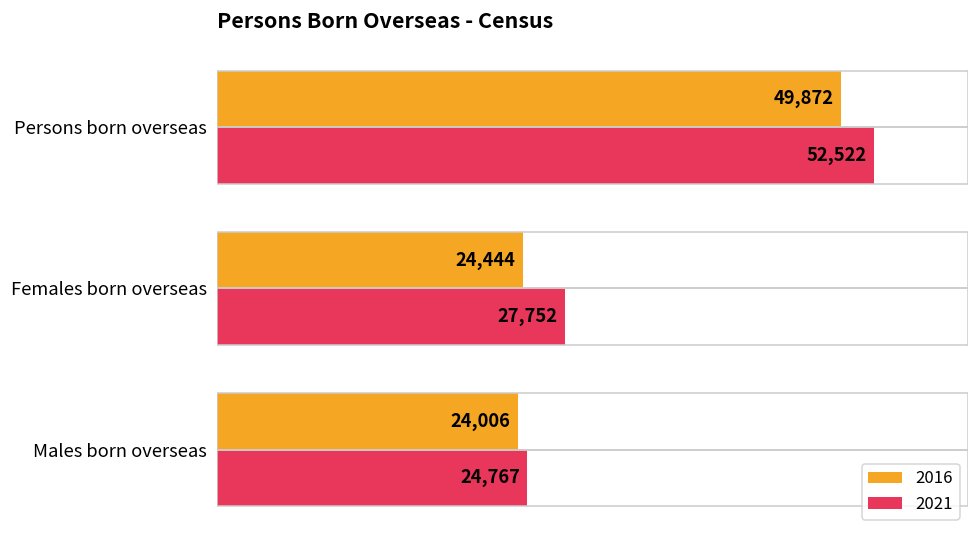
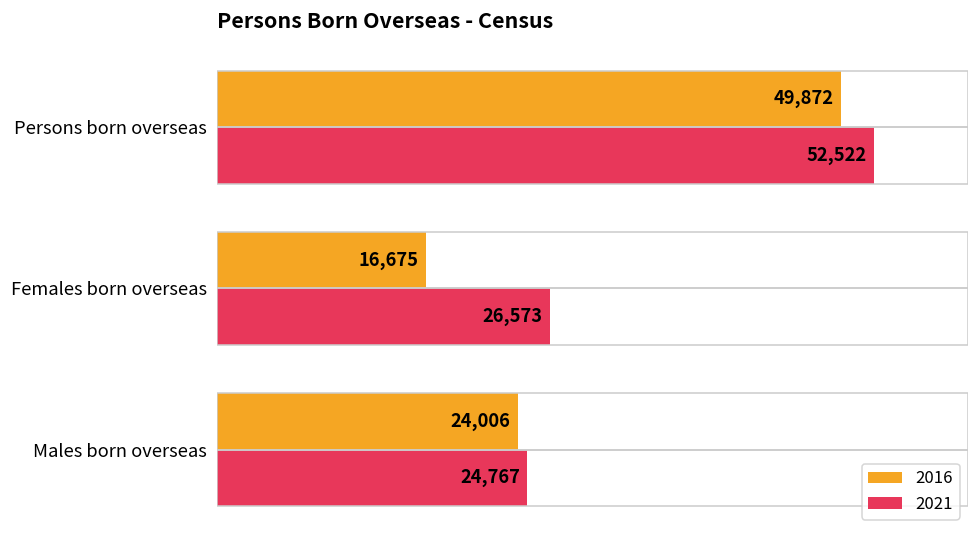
2016, Females born overseas: 24,444 -> 16,675
2021, Females born overseas: 27,752 -> 26,573
